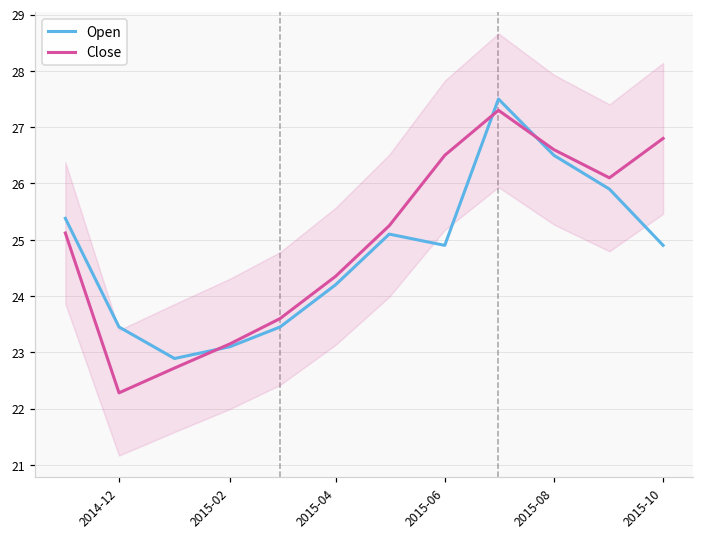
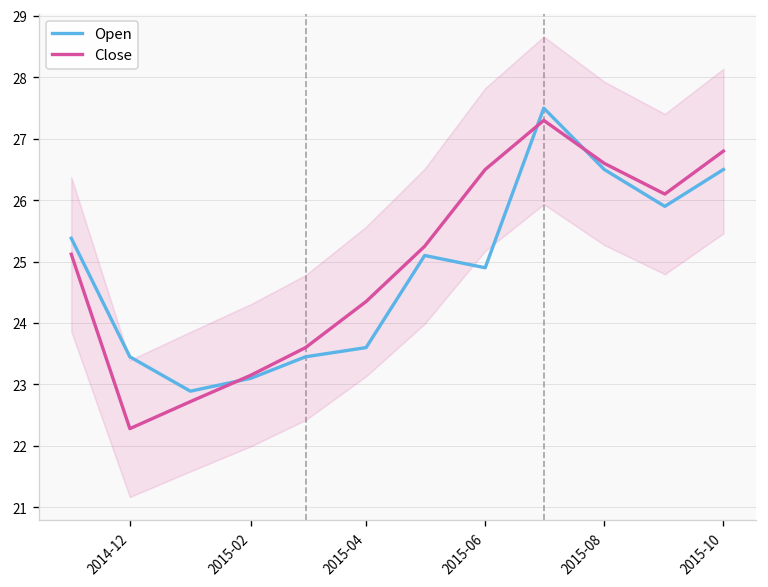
Open, 2015-04: 24.2 -> 23.6
Open, 2015-10: 24.9 -> 26.5
